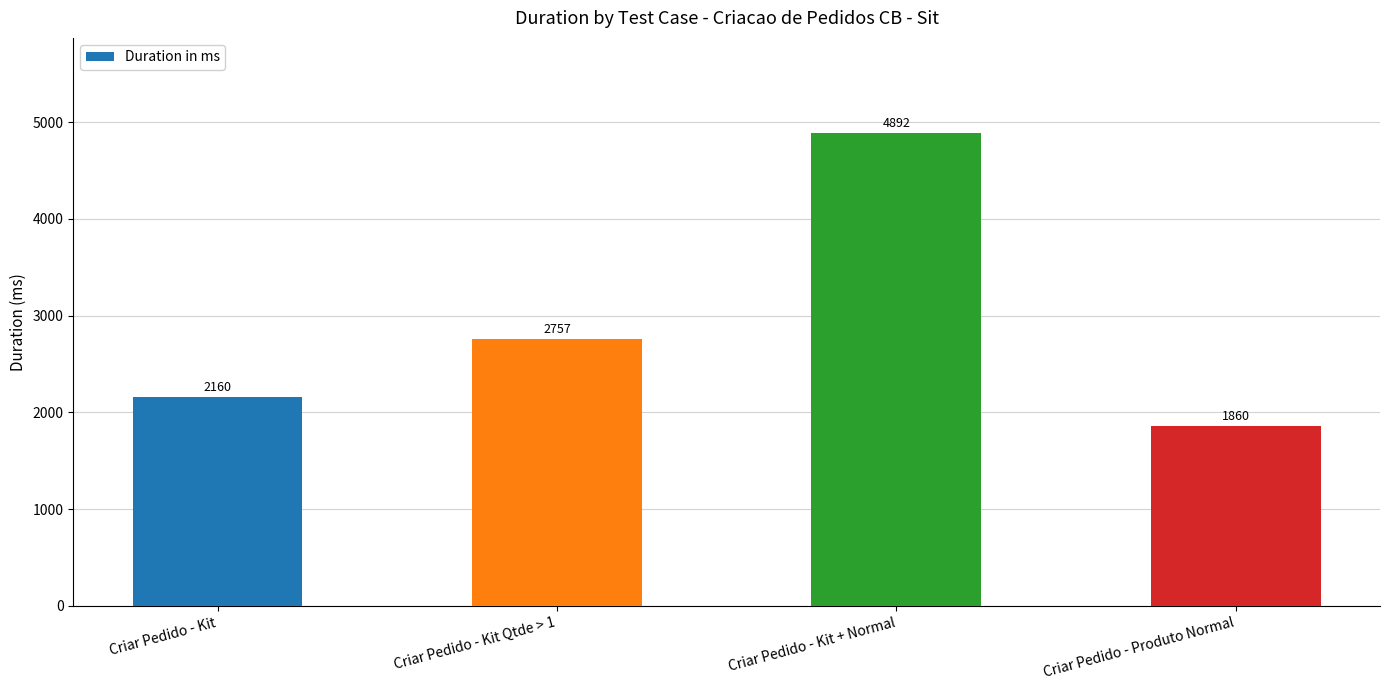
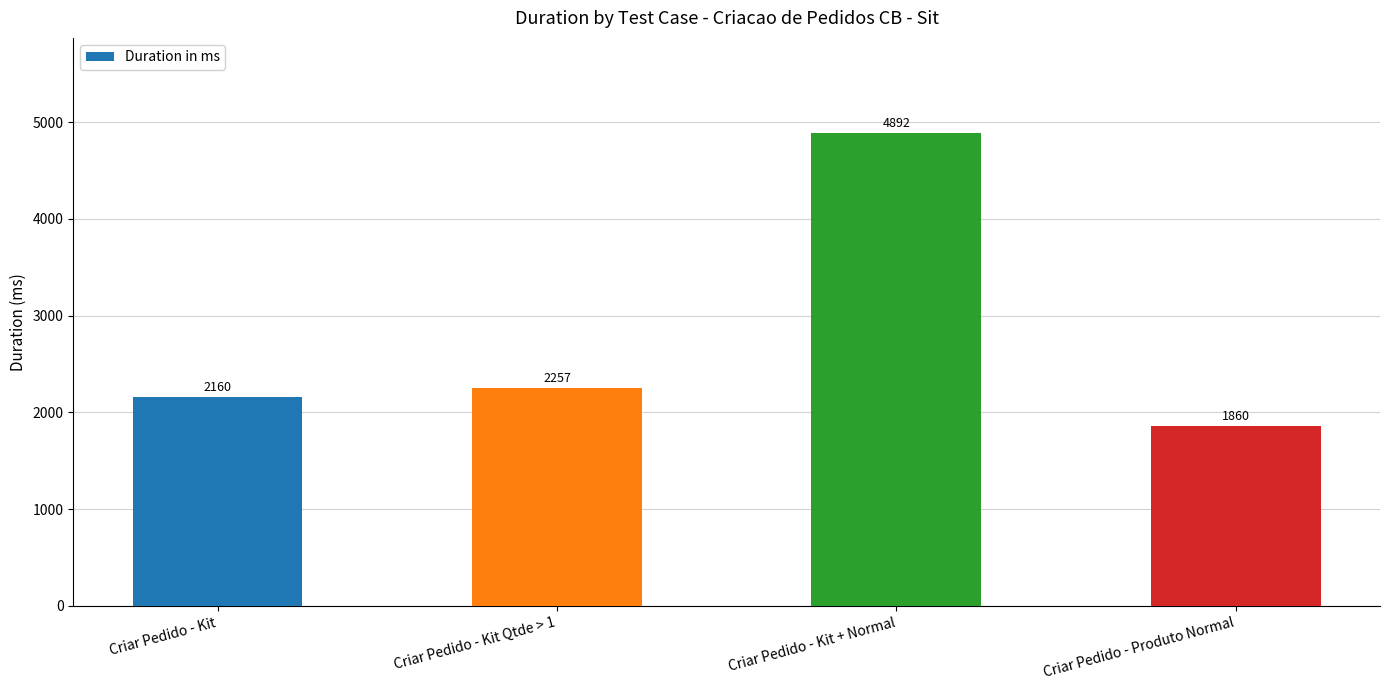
Criar Pedido - Kit Qtde > 1: 2757 -> 2257
